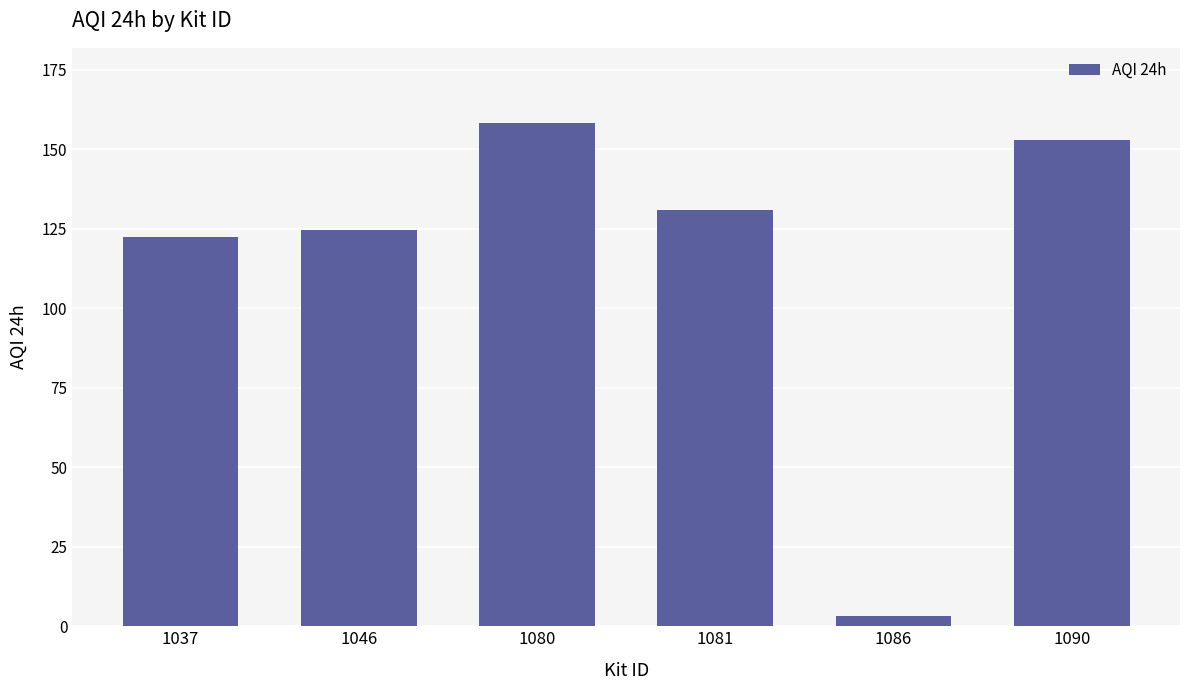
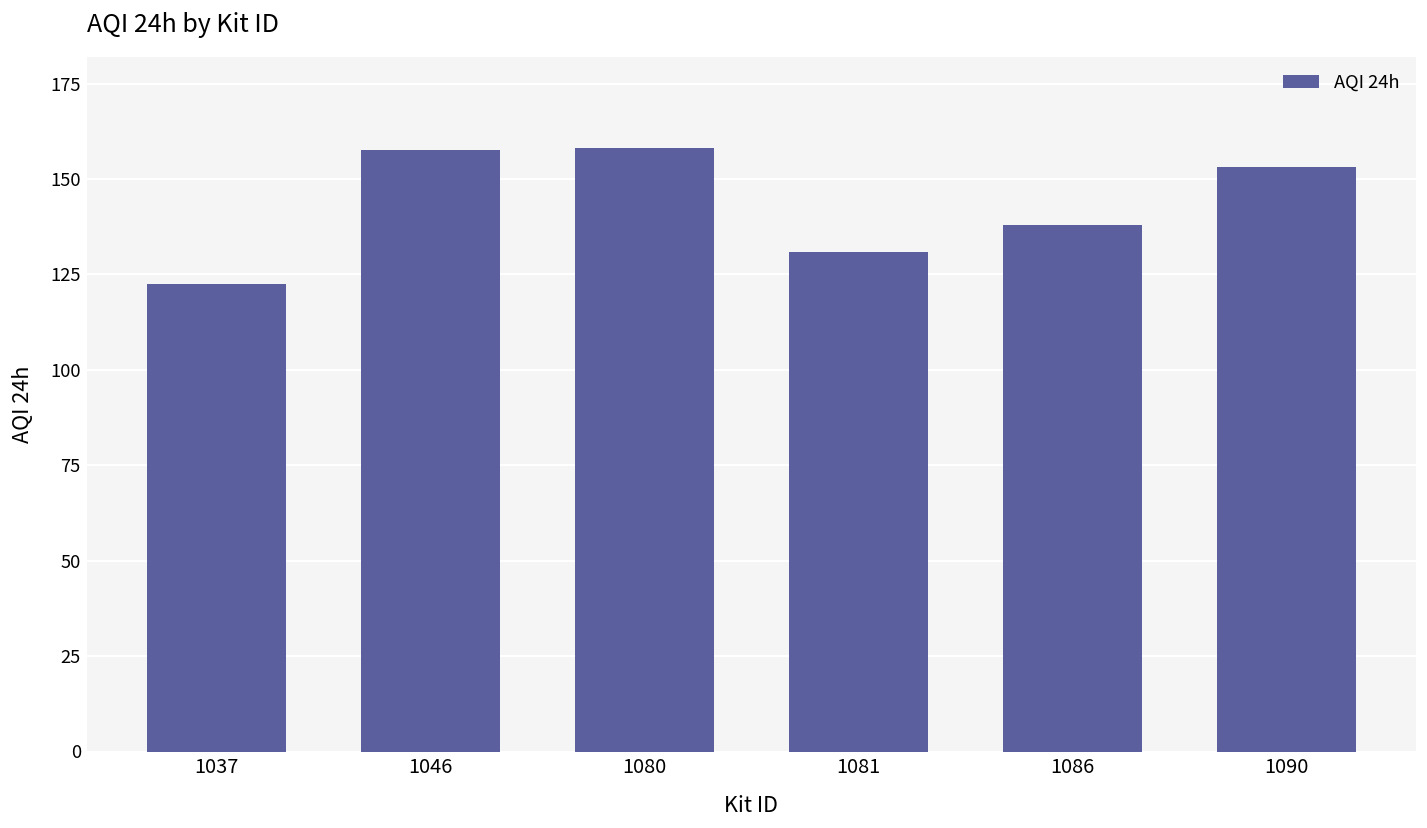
1046: 125 -> 158
1086: 3 -> 138
